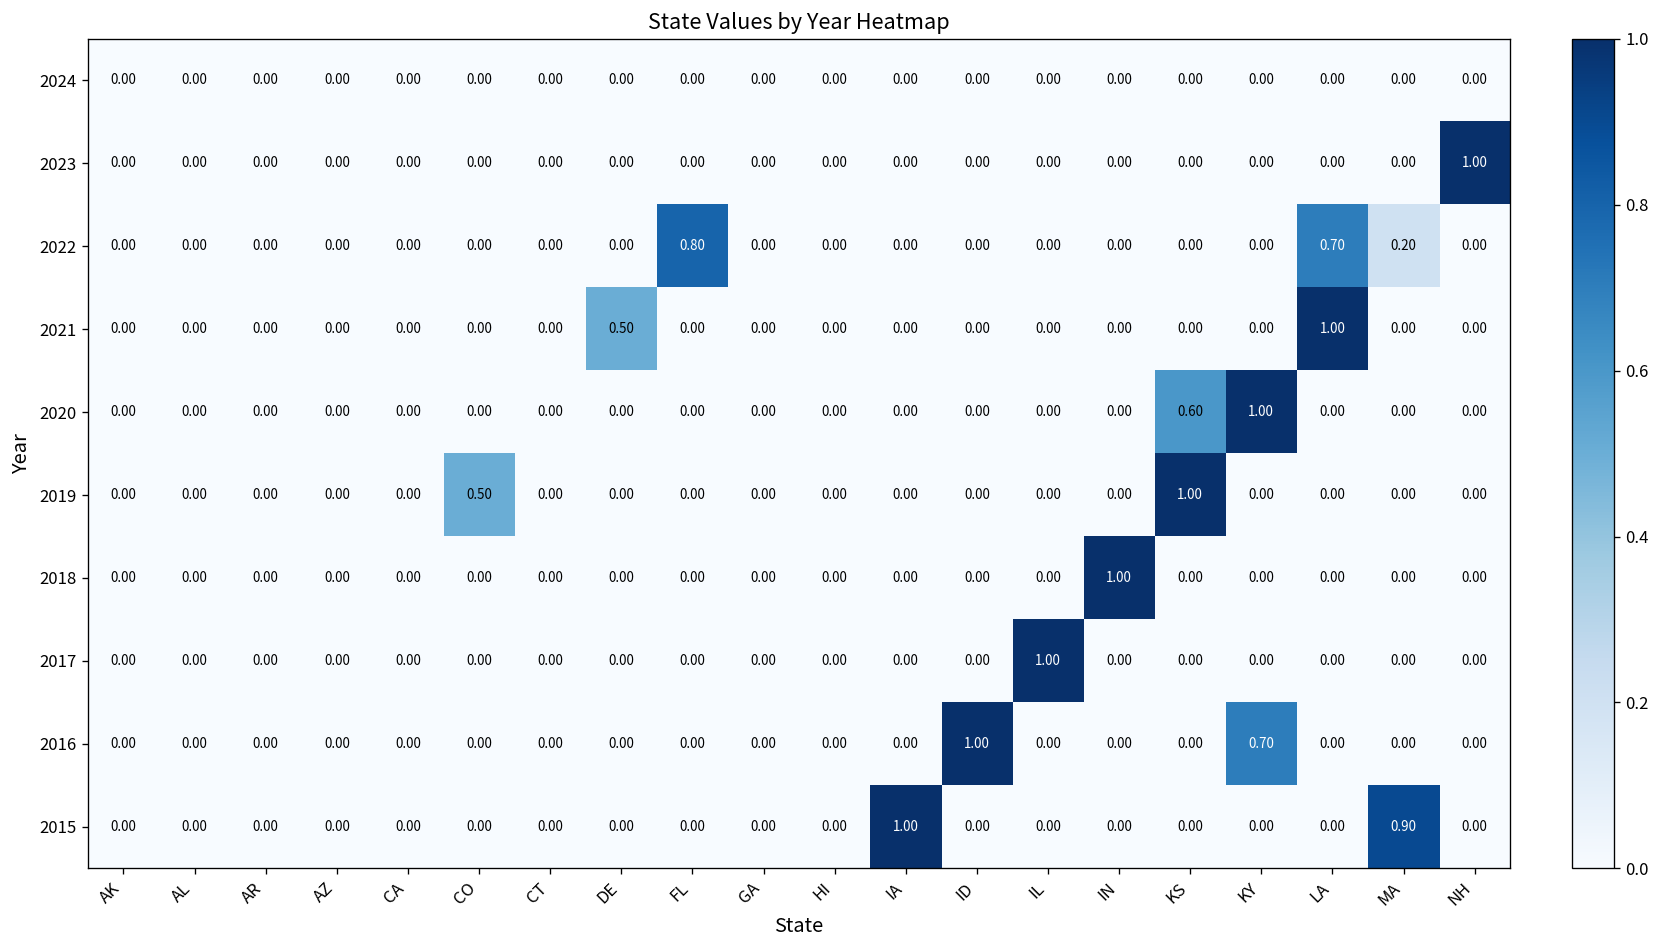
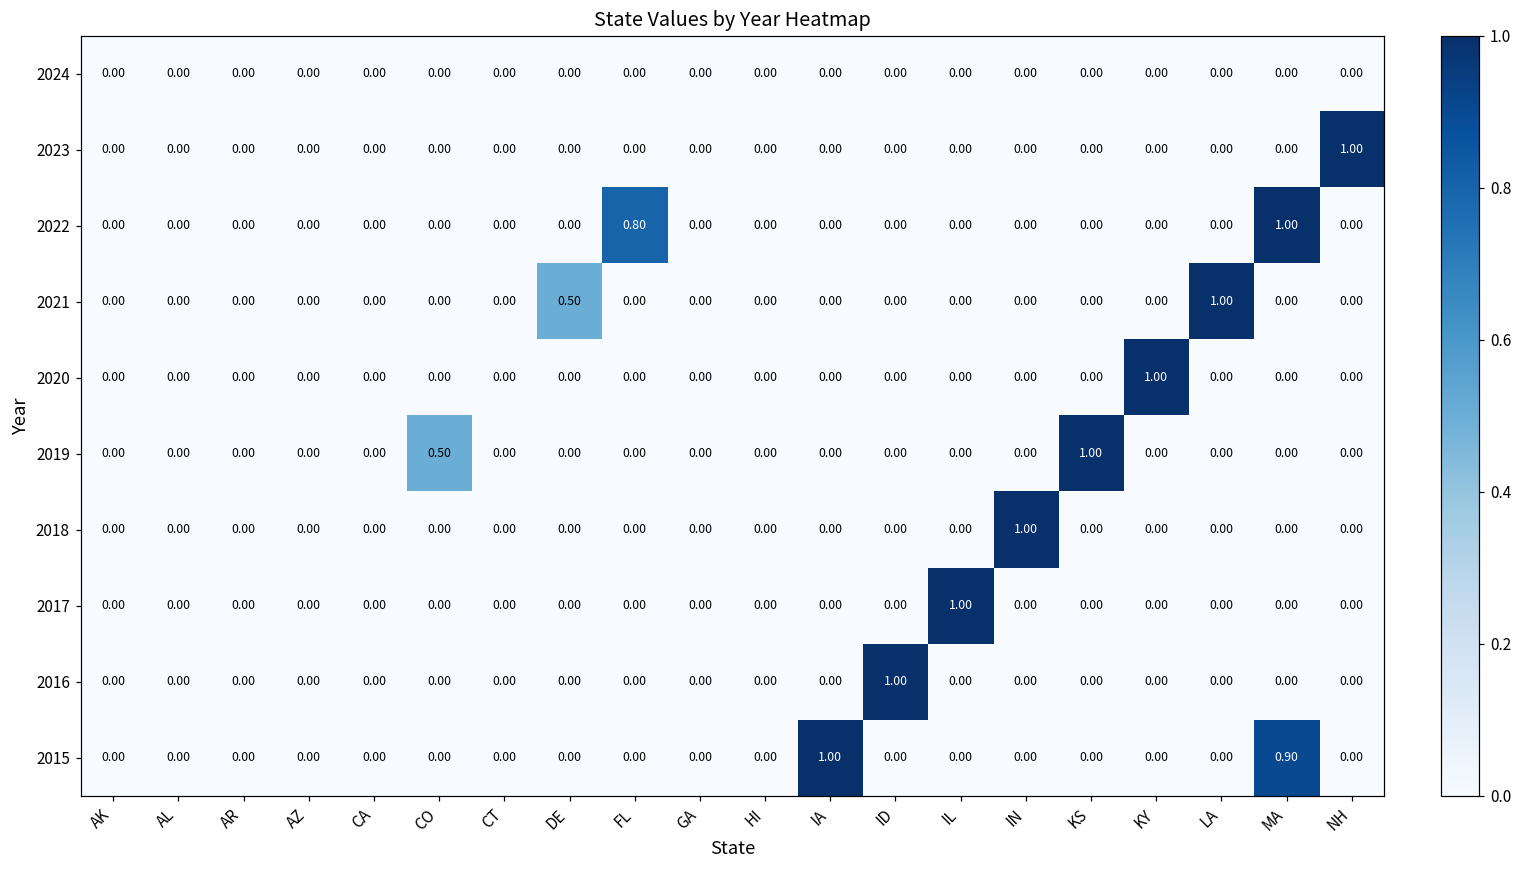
2022, LA: 0.70 -> 0.00
2022, MA: 0.20 -> 1.00
2020, KS: 0.60 -> 0.00
2016, KY: 0.70 -> 0.00
